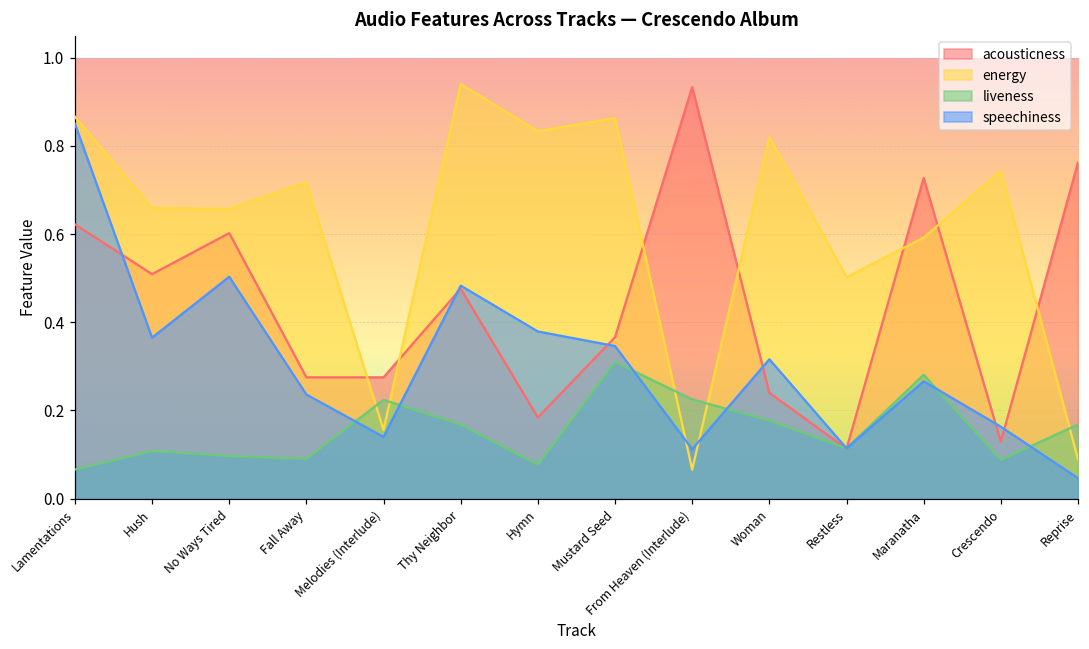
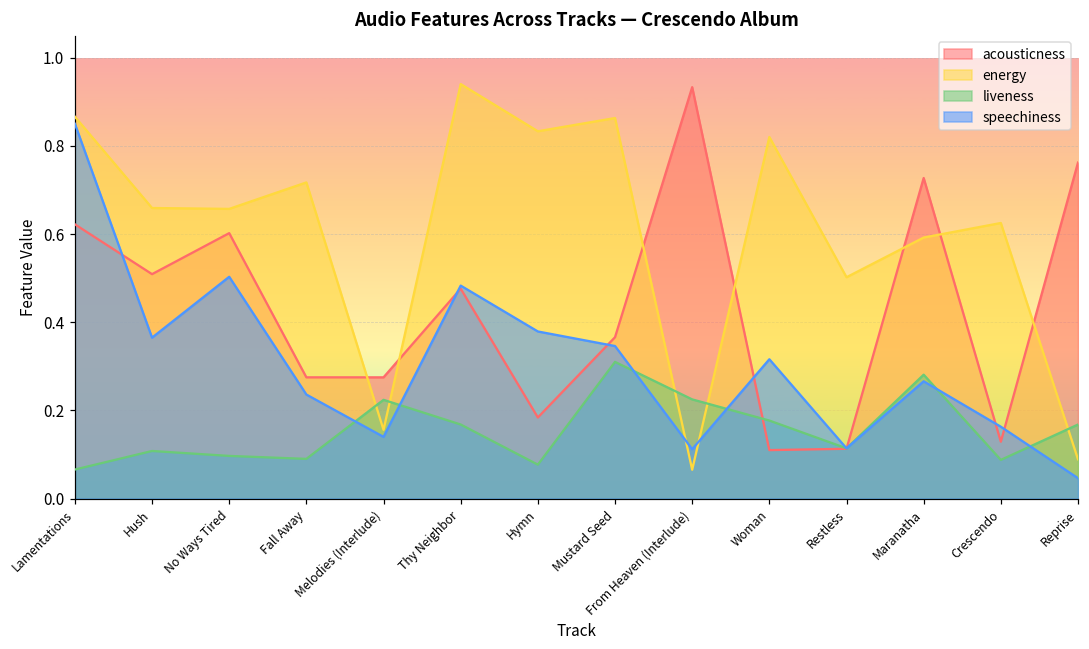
acousticness, Woman: 0.24 -> 0.11
energy, Crescendo: 0.74 -> 0.63
